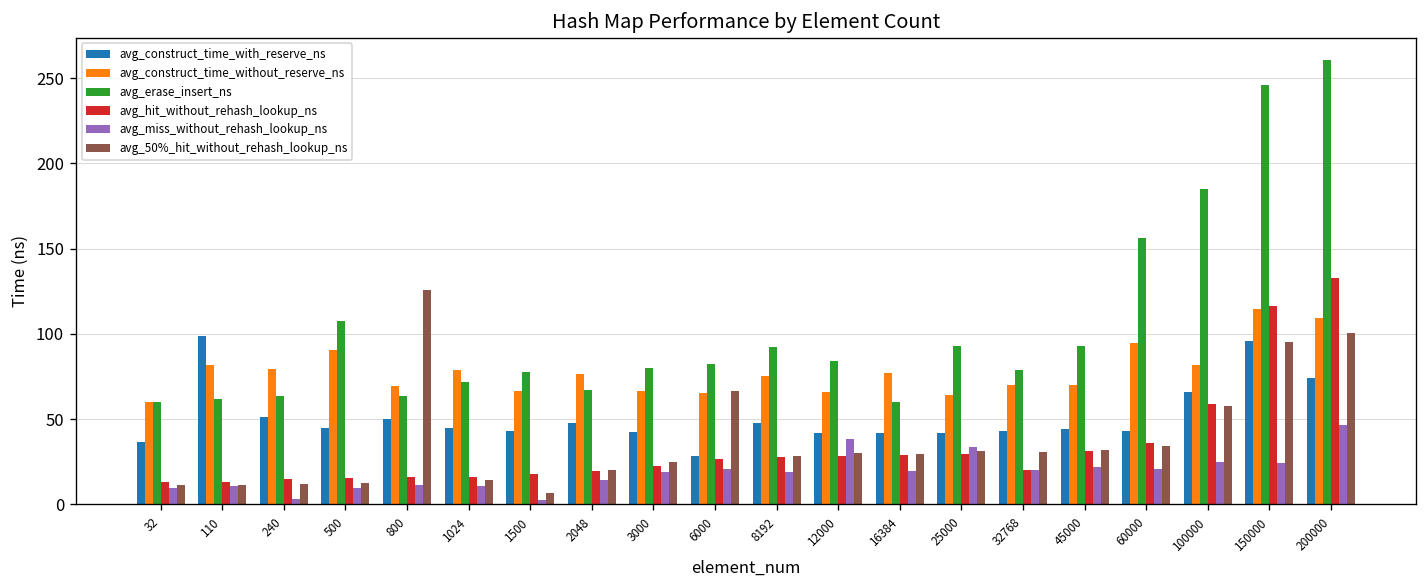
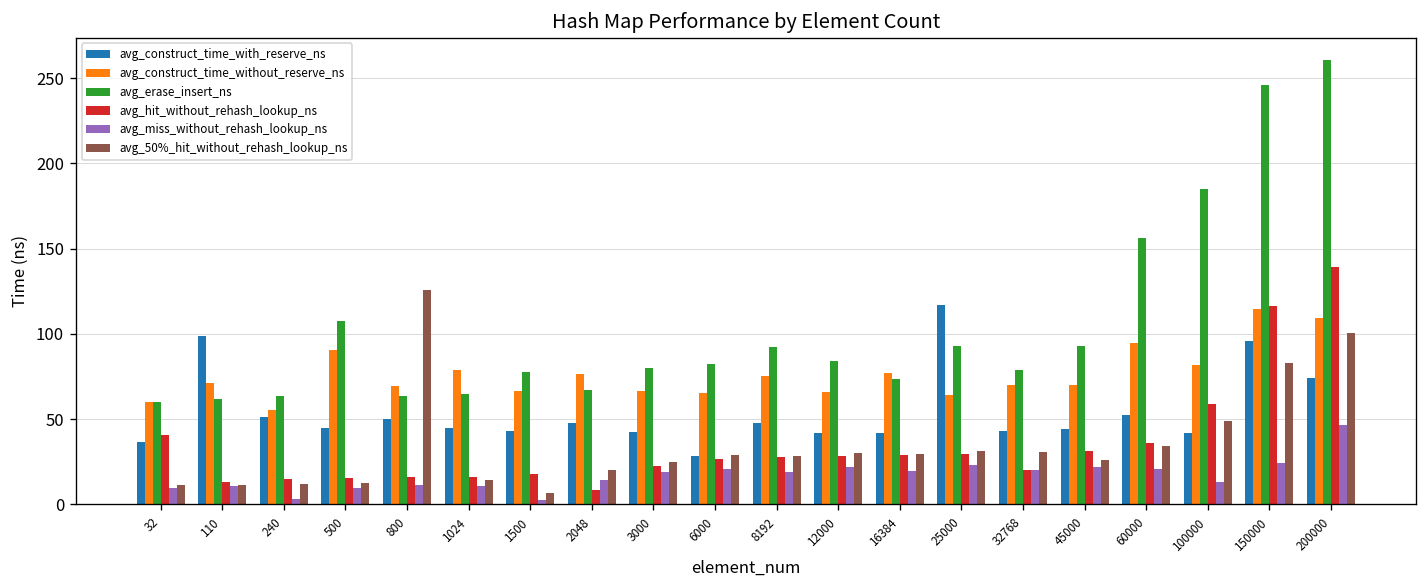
avg_hit_without_rehash_lookup_ns, 32: 13 -> 40
avg_construct_time_without_reserve_ns, 110: 82 -> 71
avg_construct_time_without_reserve_ns, 240: 80 -> 55
avg_erase_insert_ns, 1024: 72 -> 65
avg_hit_without_rehash_lookup_ns, 2048: 20 -> 9
avg_50%_hit_without_rehash_lookup_ns, 6000: 67 -> 29
avg_miss_without_rehash_lookup_ns, 12000: 39 -> 22
avg_erase_insert_ns, 16384: 60 -> 73
avg_construct_time_with_reserve_ns, 25000: 42 -> 117
avg_miss_without_rehash_lookup_ns, 25000: 34 -> 23
avg_50%_hit_without_rehash_lookup_ns, 45000: 32 -> 26
avg_construct_time_with_reserve_ns, 60000: 43 -> 53
avg_construct_time_with_reserve_ns, 100000: 66 -> 42
avg_miss_without_rehash_lookup_ns, 100000: 25 -> 13
avg_50%_hit_without_rehash_lookup_ns, 100000: 58 -> 49
avg_50%_hit_without_rehash_lookup_ns, 150000: 95 -> 83
avg_hit_without_rehash_lookup_ns, 200000: 133 -> 139
